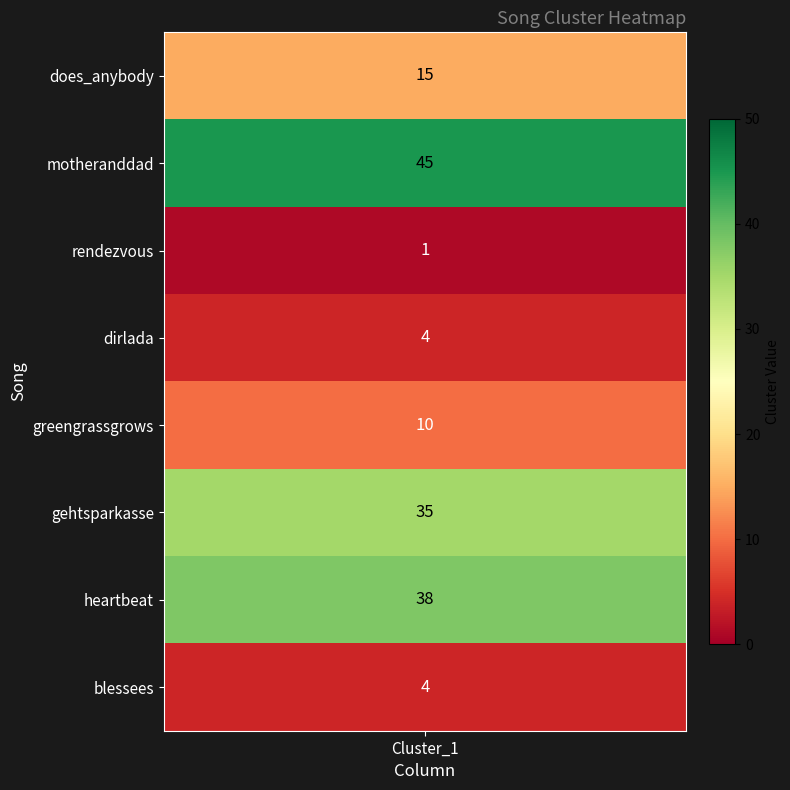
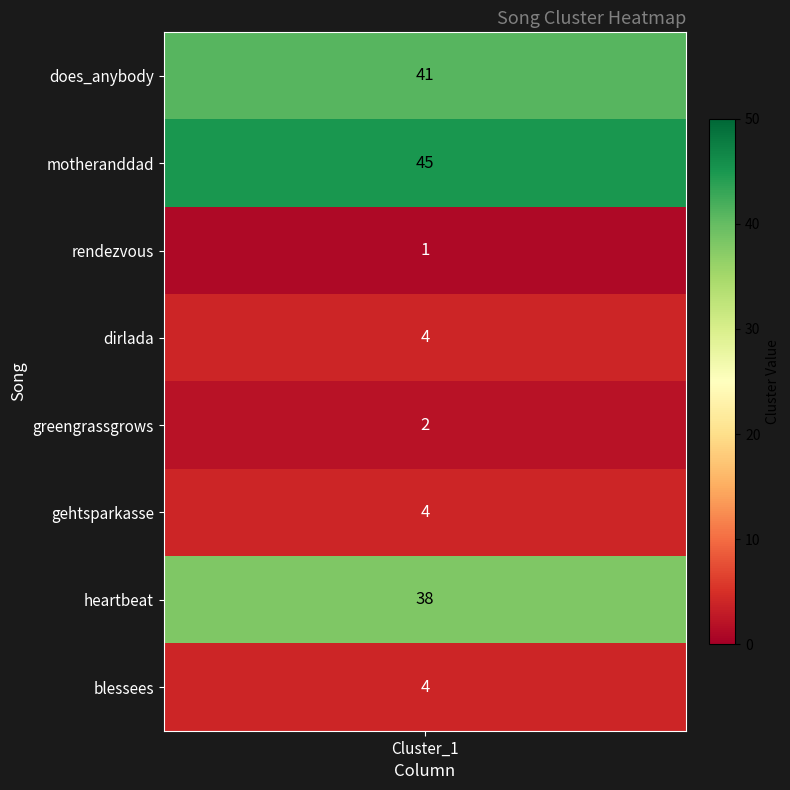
does_anybody, Cluster_1: 15 -> 41
greengrassgrows, Cluster_1: 10 -> 2
gehtsparkasse, Cluster_1: 35 -> 4
